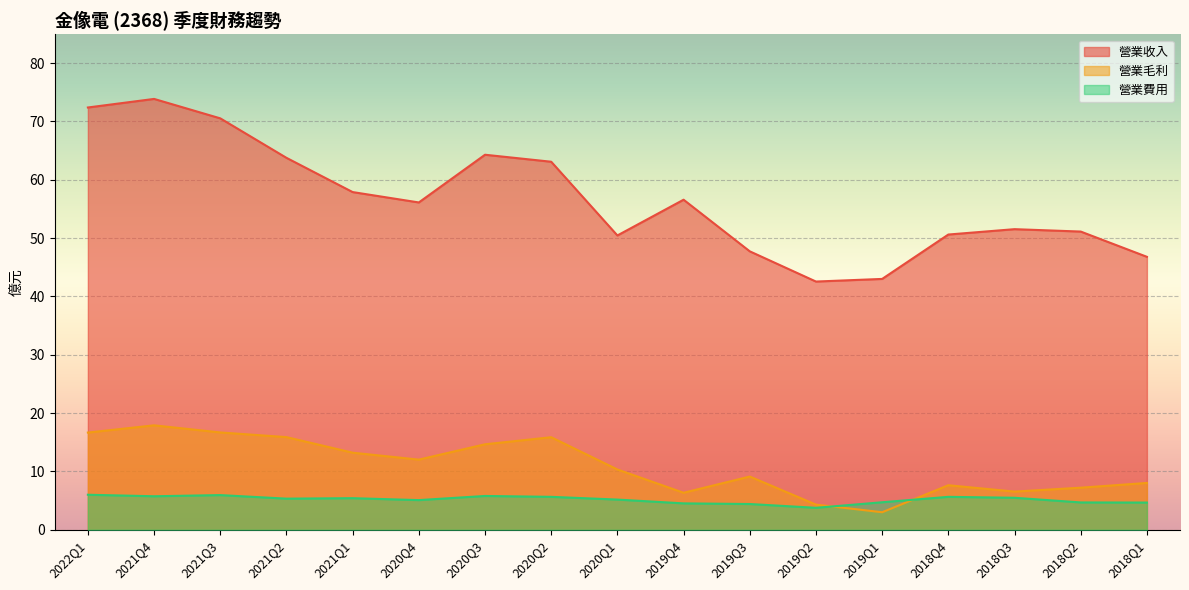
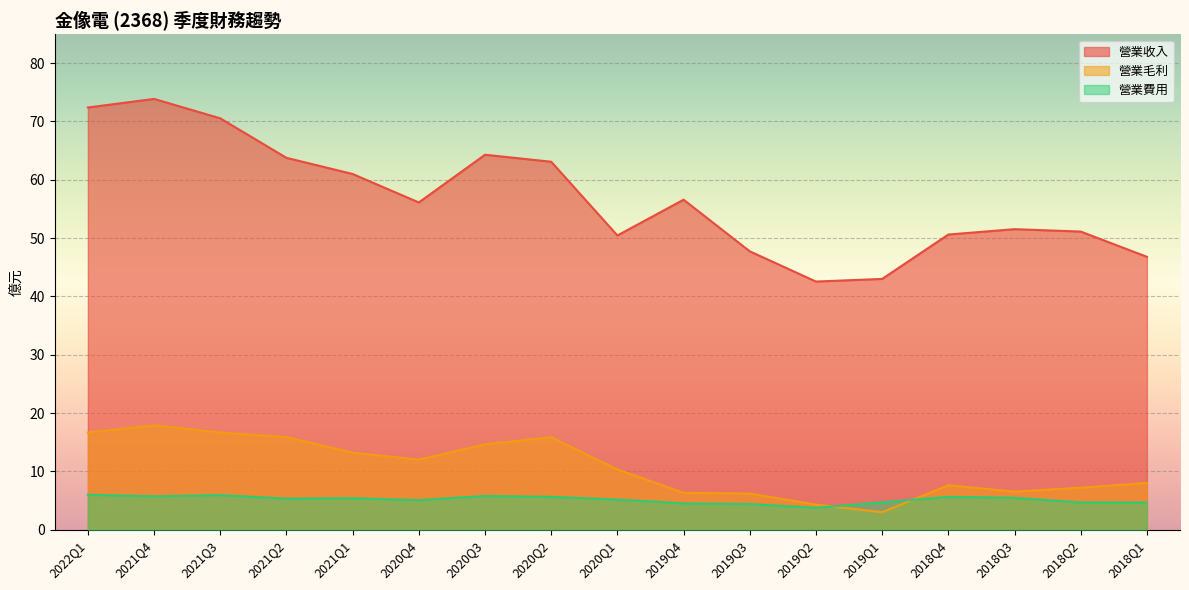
營業收入, 2021Q1: 58 -> 61
營業毛利, 2019Q3: 9 -> 6
